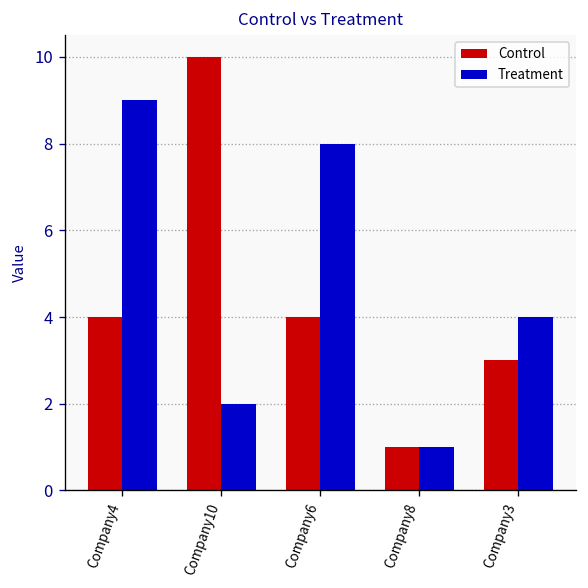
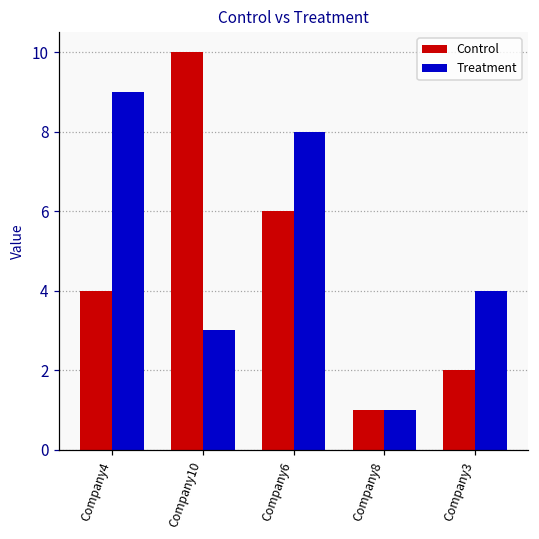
Treatment, Company10: 2 -> 3
Control, Company6: 4 -> 6
Control, Company3: 3 -> 2
